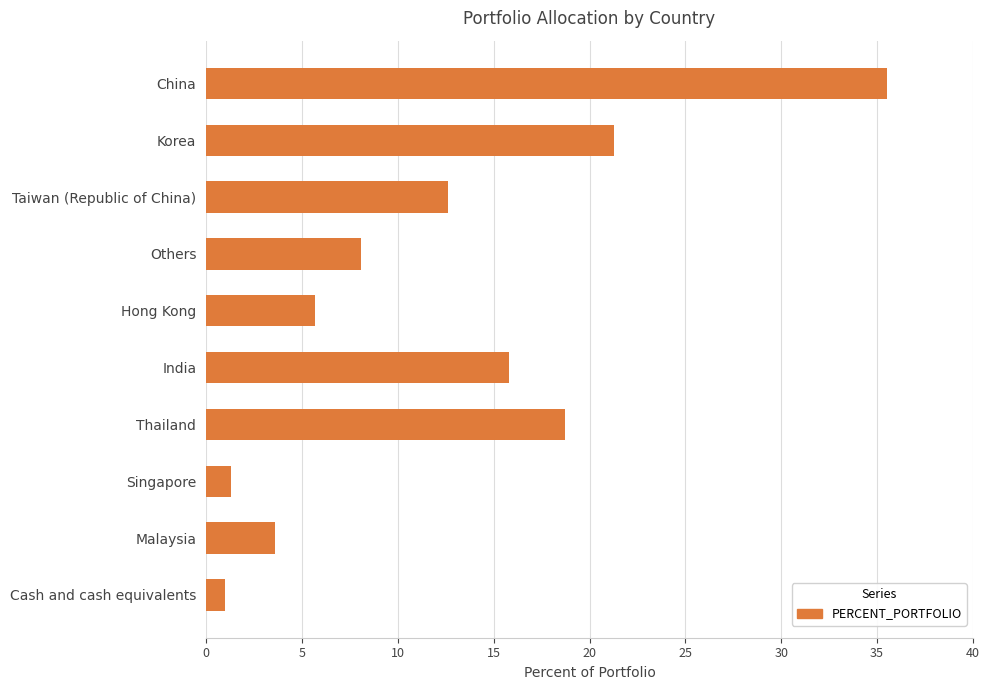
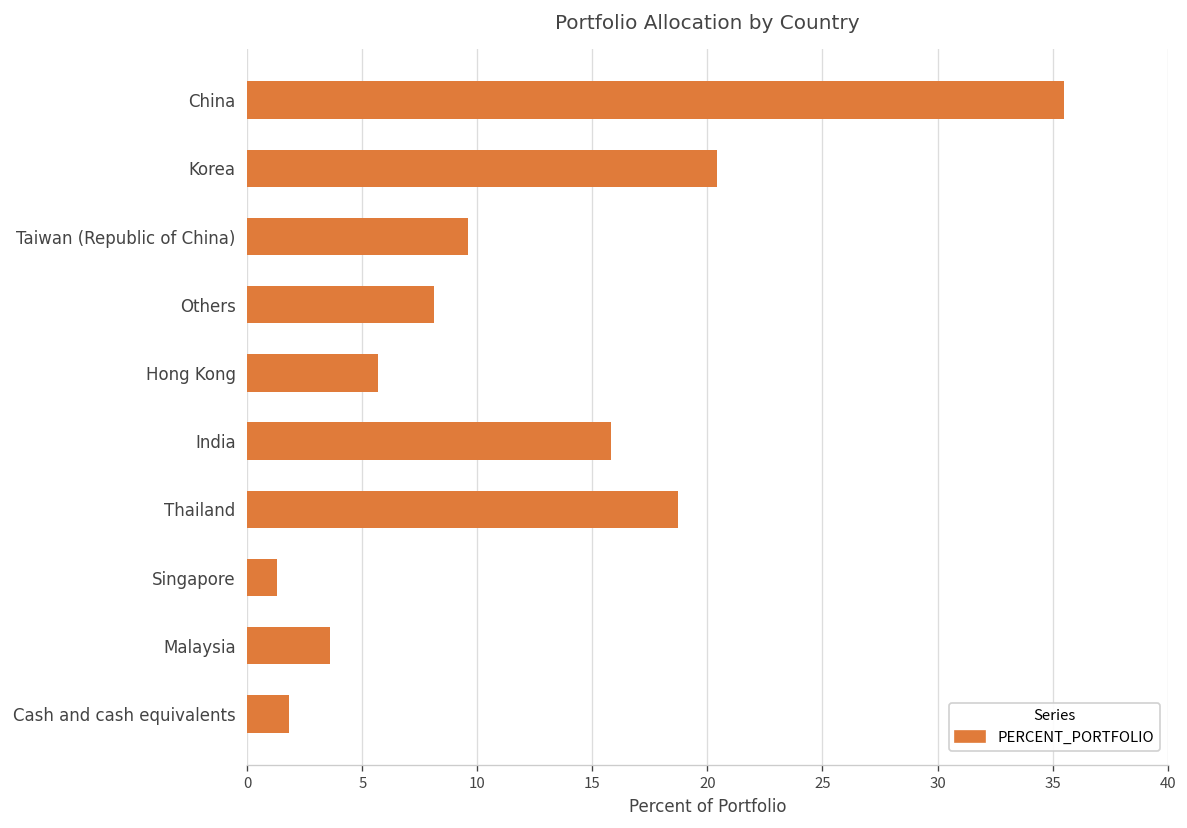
Korea: 21.3 -> 20.4
Taiwan (Republic of China): 12.6 -> 9.6
Cash and cash equivalents: 1.0 -> 1.8
